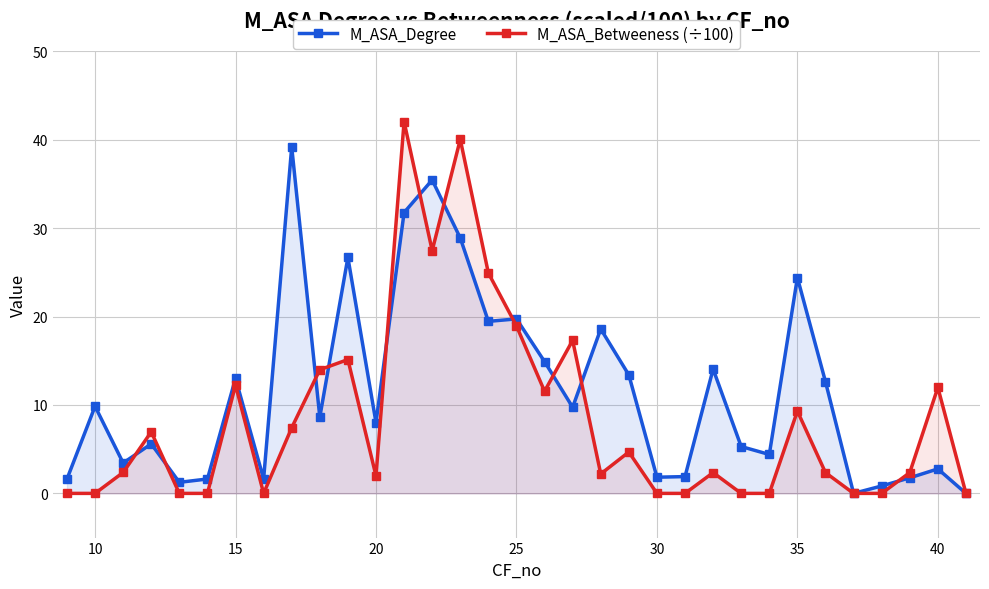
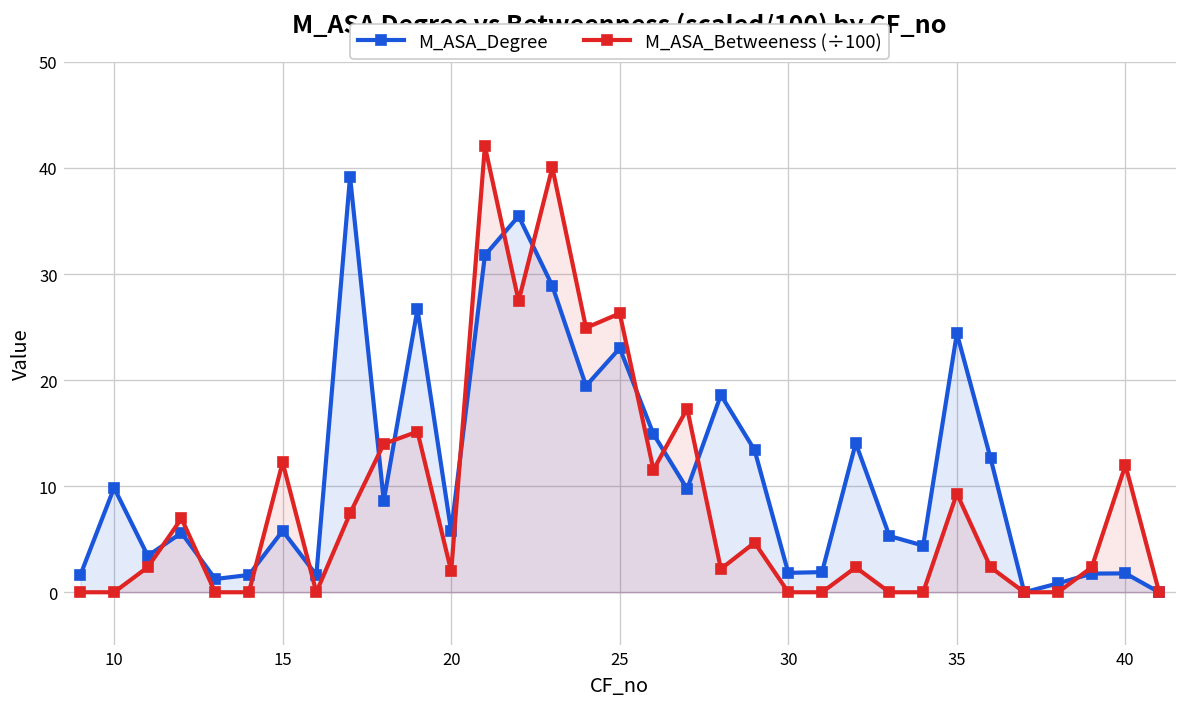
M_ASA_Degree, 15: 13 -> 6
M_ASA_Degree, 20: 8 -> 6
M_ASA_Degree, 25: 20 -> 23
M_ASA_Betweeness (÷100), 25: 19 -> 26
M_ASA_Degree, 40: 3 -> 2
